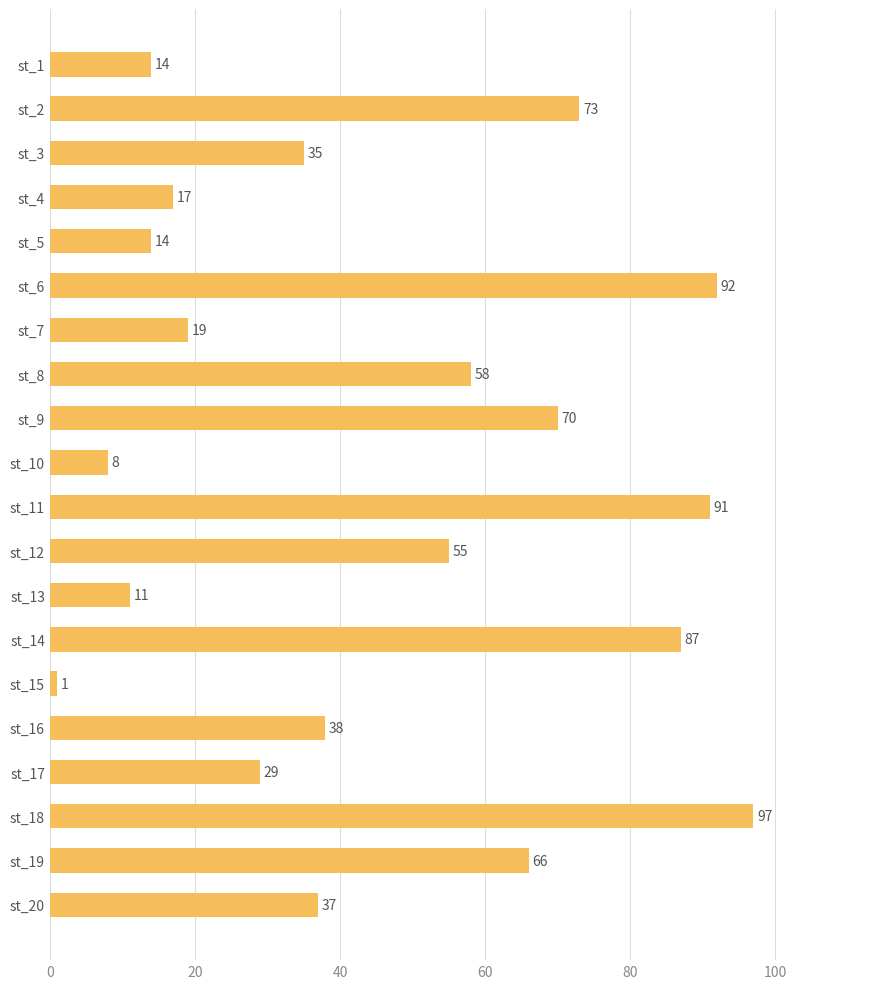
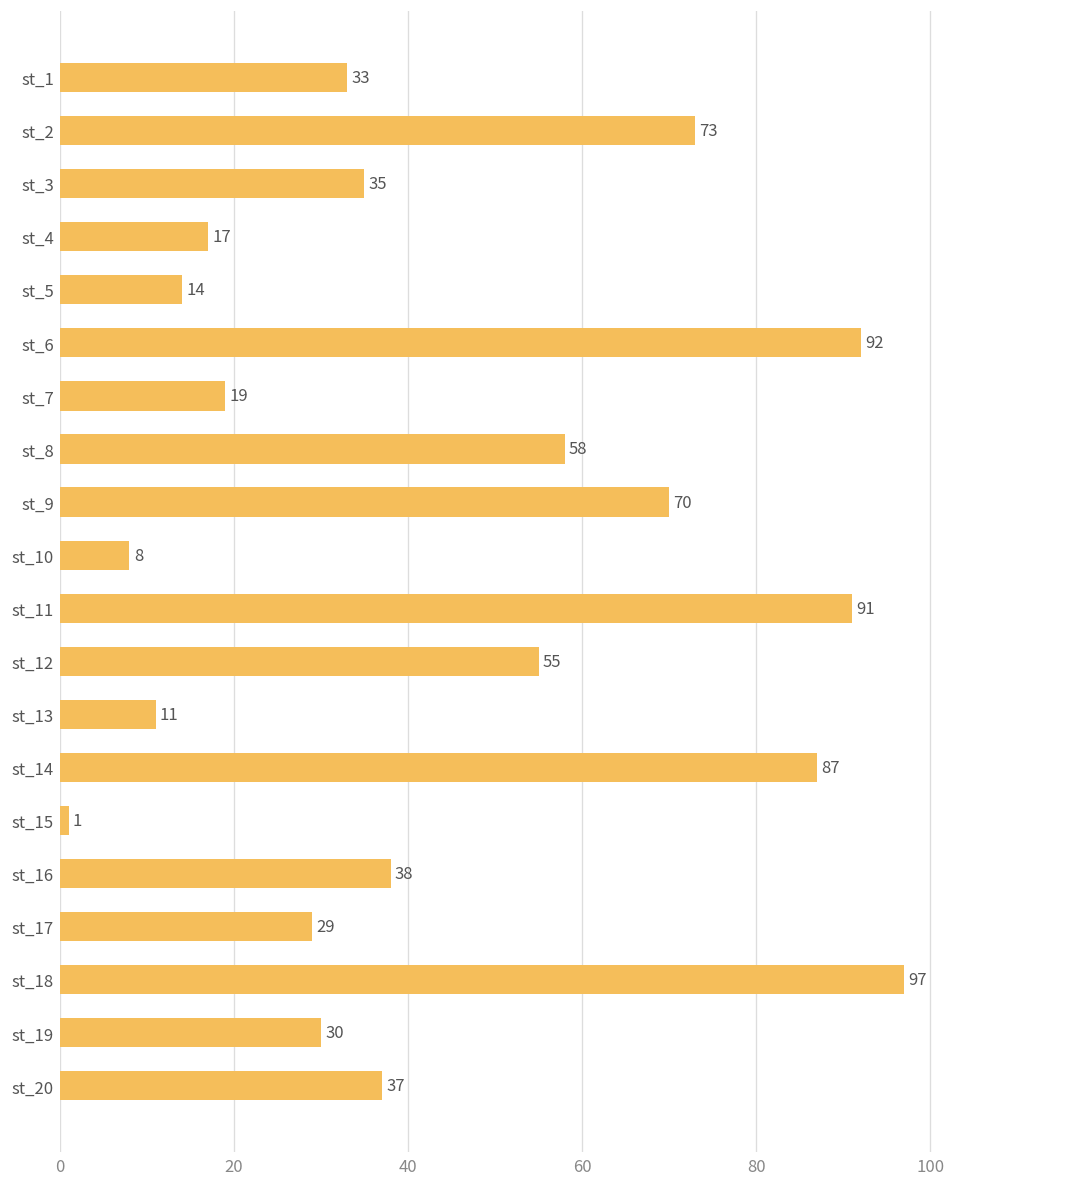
st_1: 14 -> 33
st_19: 66 -> 30
